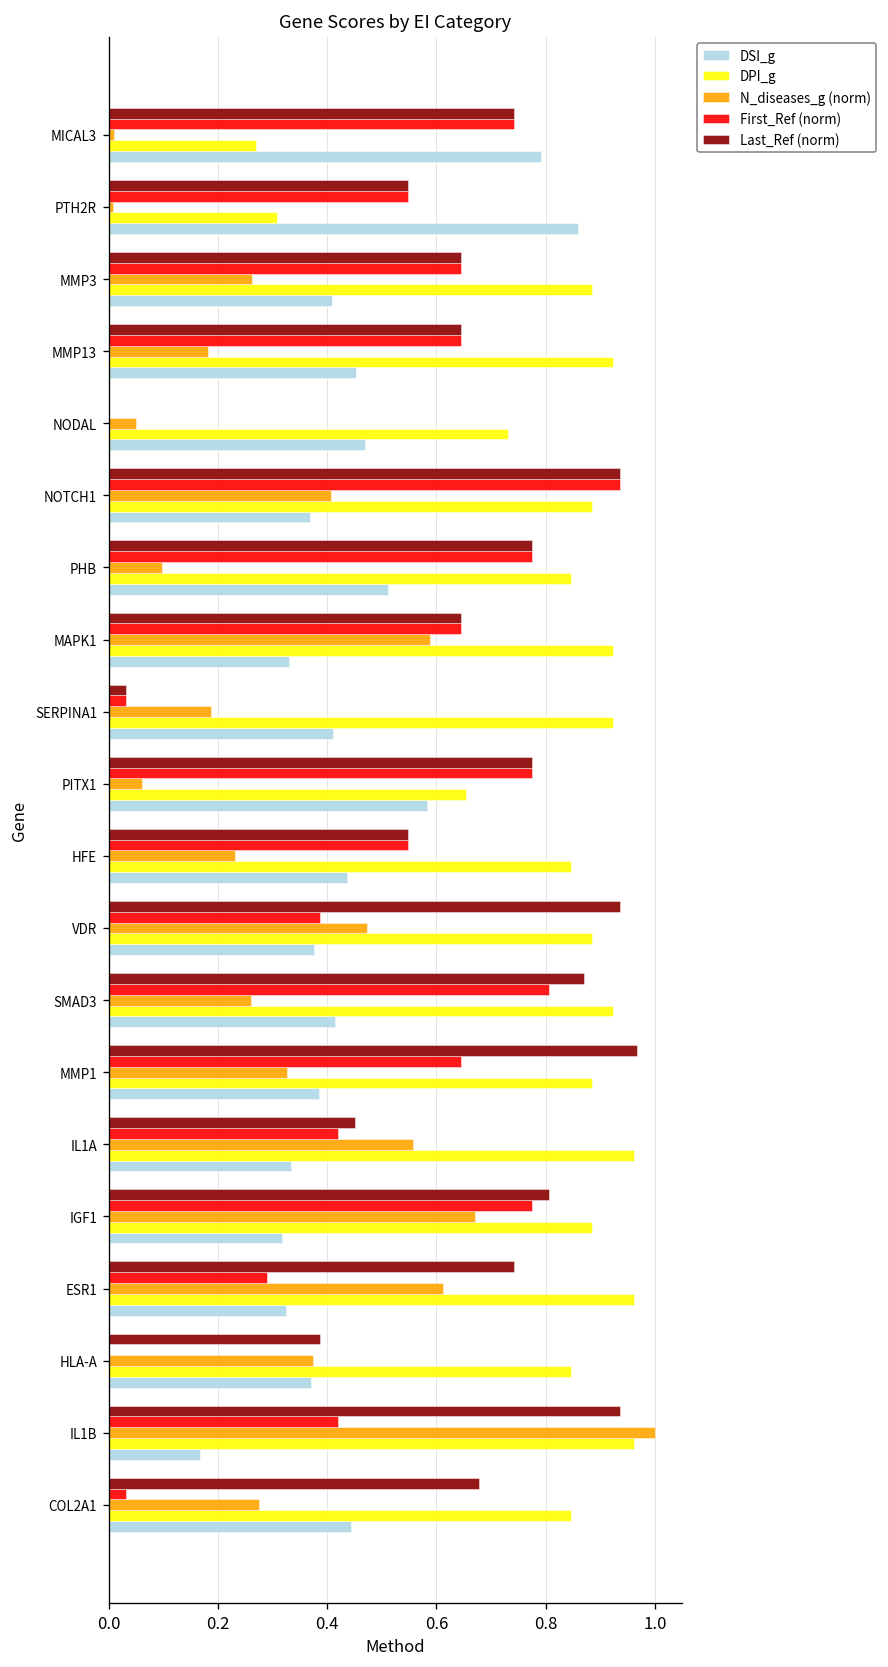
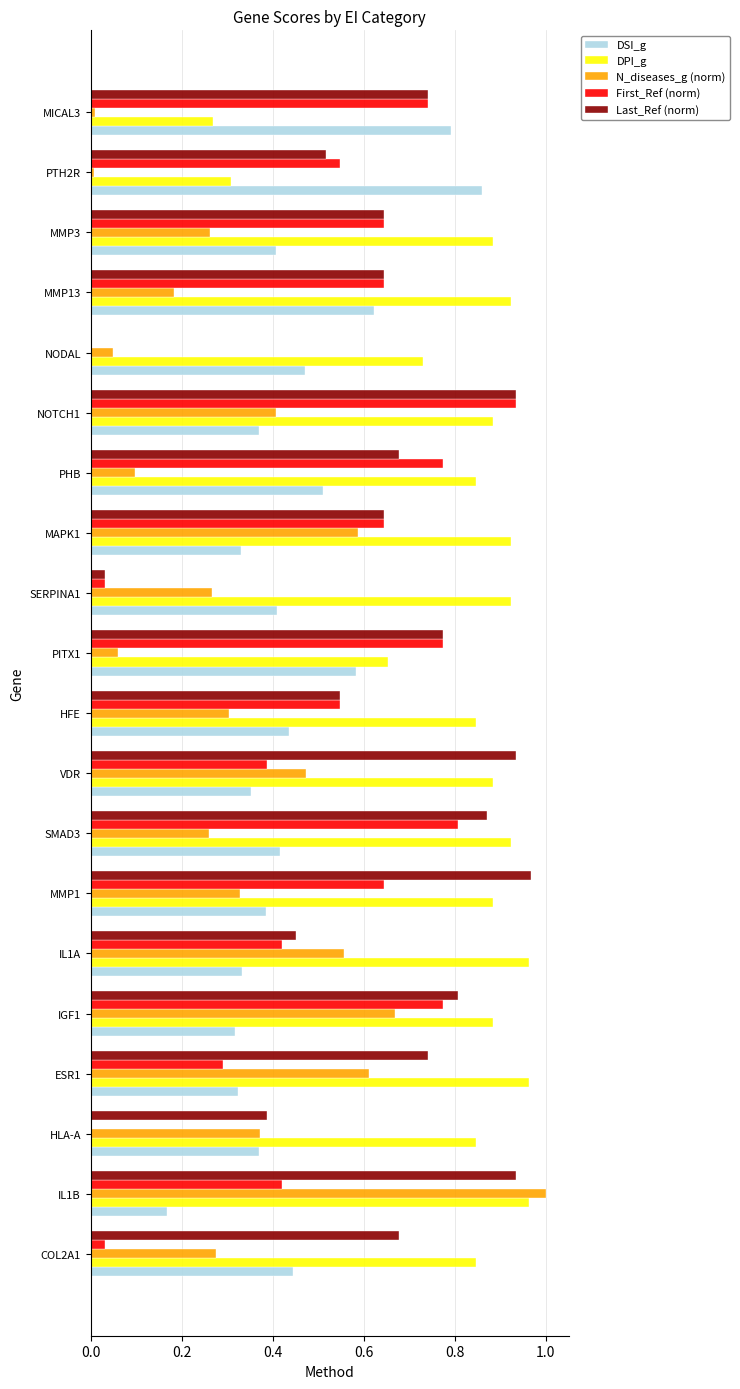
Last_Ref (norm), PTH2R: 0.55 -> 0.52
DSI_g, MMP13: 0.45 -> 0.62
Last_Ref (norm), PHB: 0.77 -> 0.68
N_diseases_g (norm), SERPINA1: 0.19 -> 0.27
N_diseases_g (norm), HFE: 0.23 -> 0.30
DSI_g, VDR: 0.38 -> 0.35
